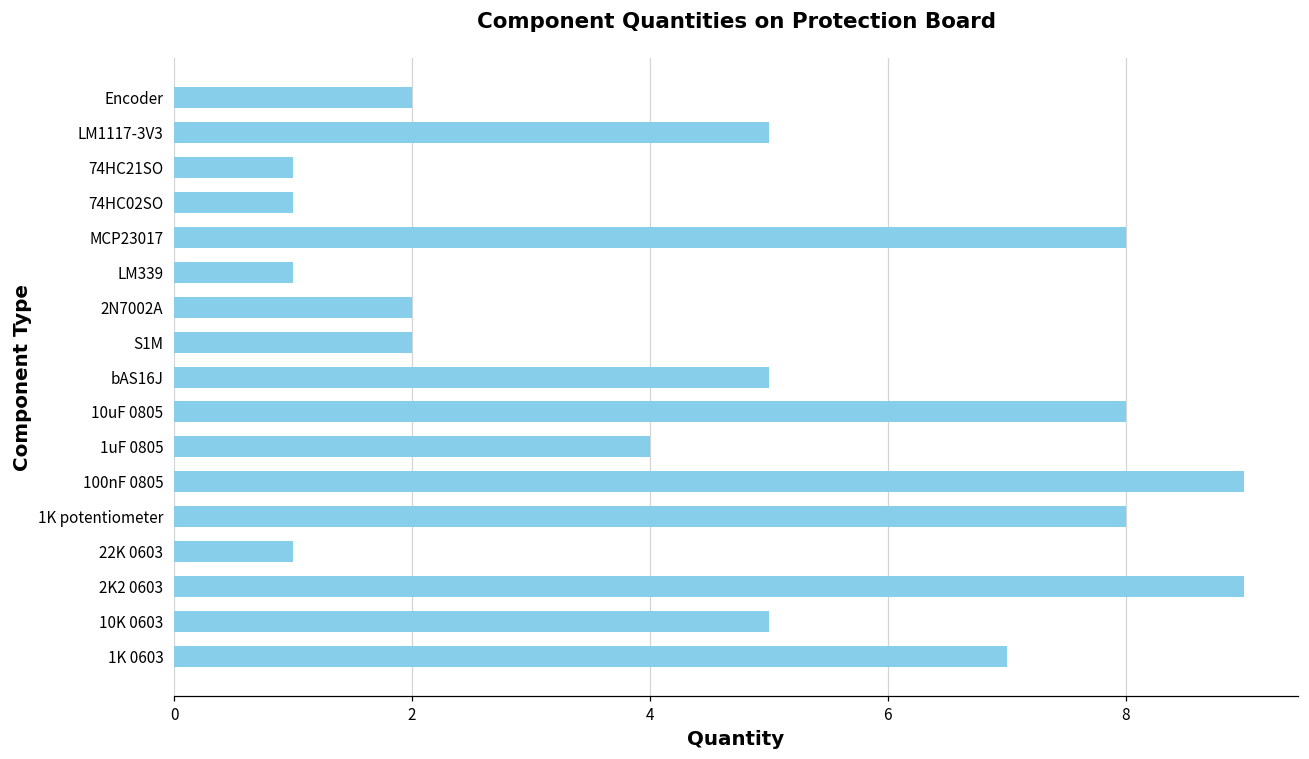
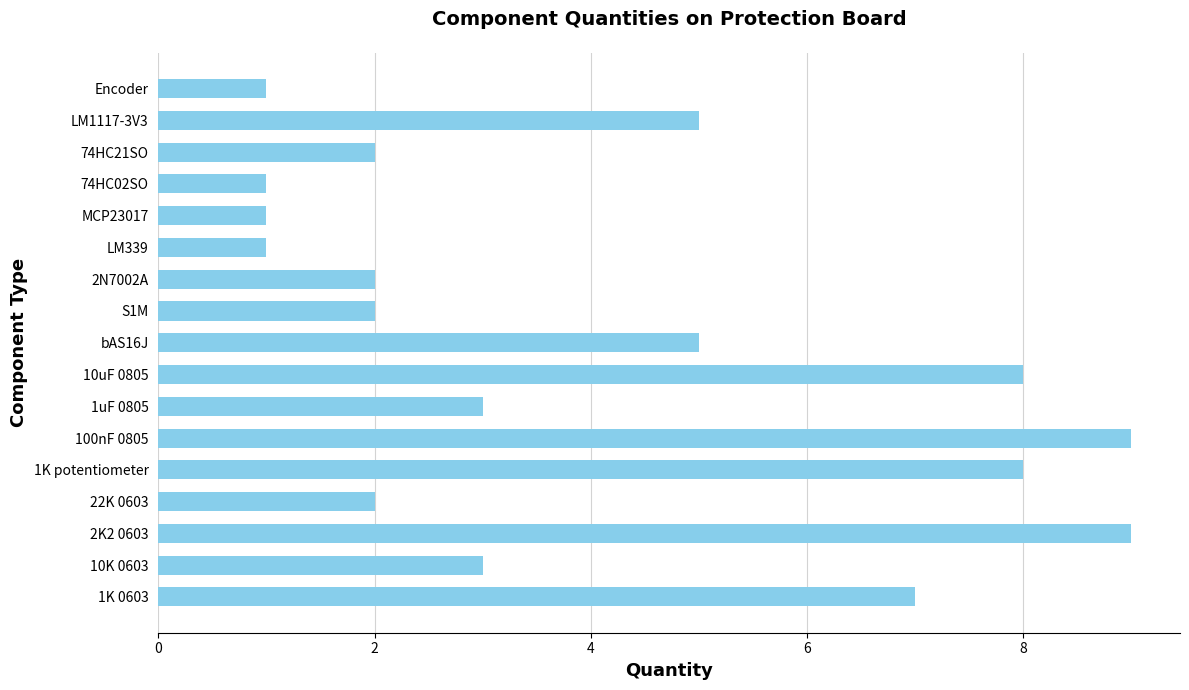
Encoder: 2 -> 1
74HC21SO: 1 -> 2
MCP23017: 8 -> 1
1uF 0805: 4 -> 3
22K 0603: 1 -> 2
10K 0603: 5 -> 3
